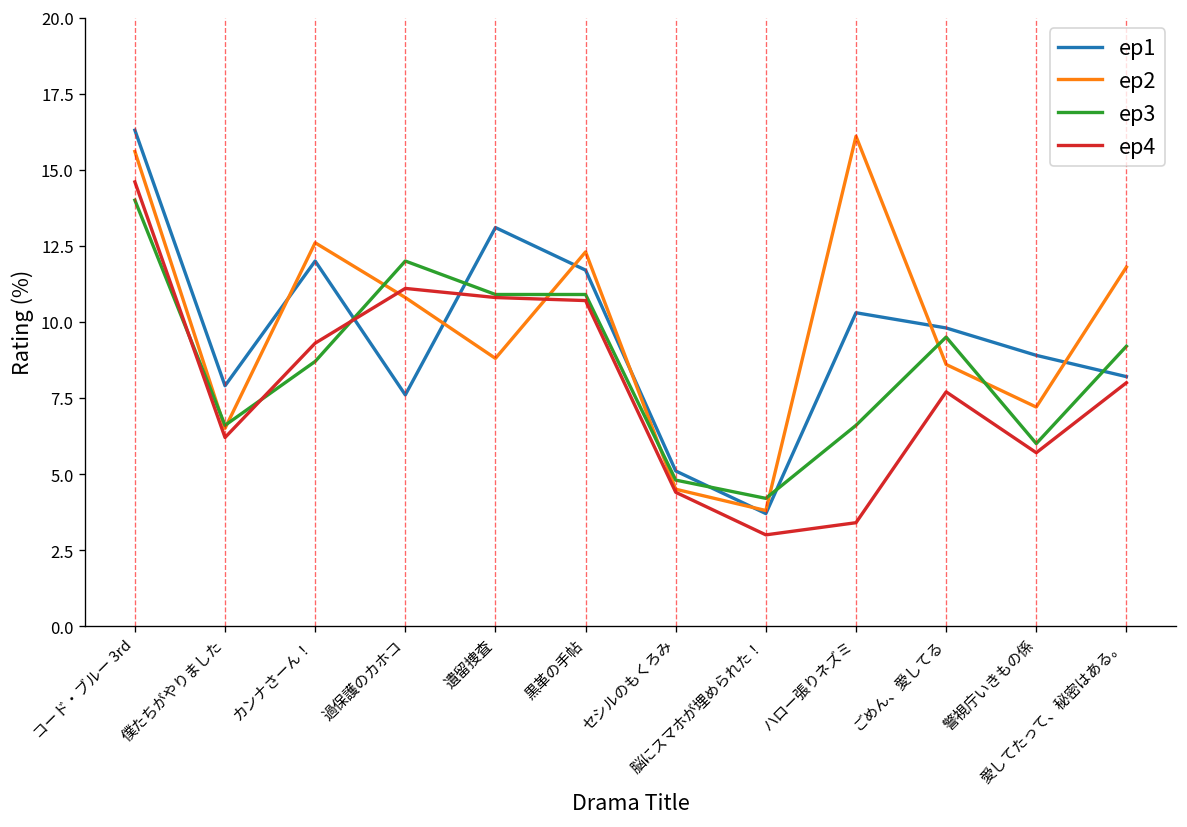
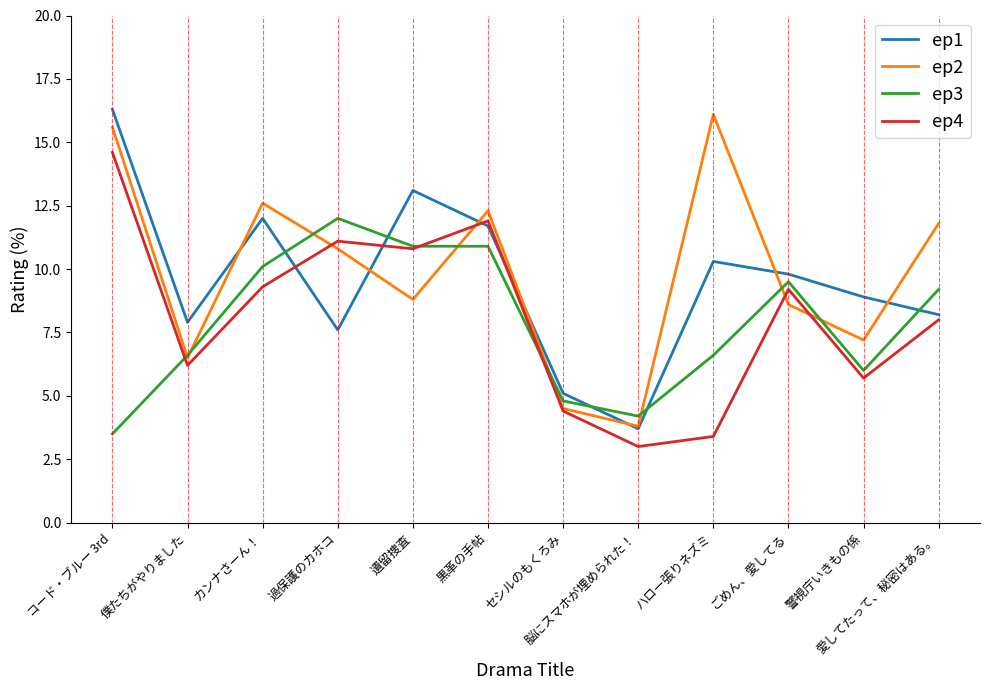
ep3, コード・ブルー 3rd: 14.0 -> 3.5
ep3, カンナさーん！: 8.7 -> 10.1
ep4, 黒革の手帖: 10.7 -> 11.9
ep4, ごめん、愛してる: 7.7 -> 9.2
